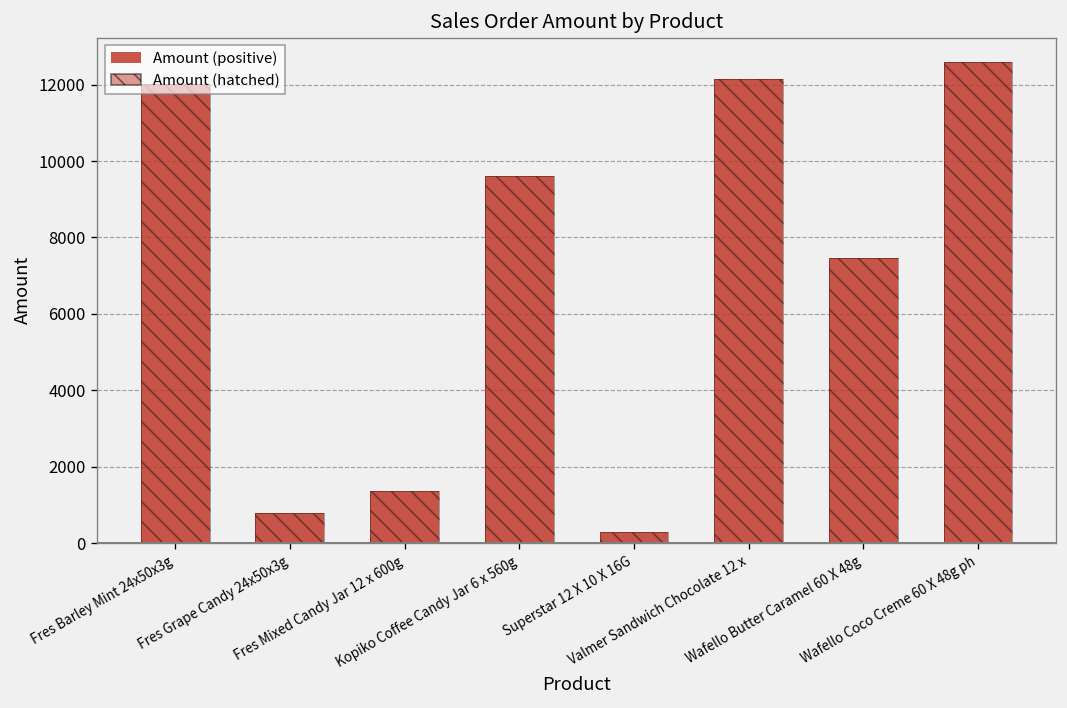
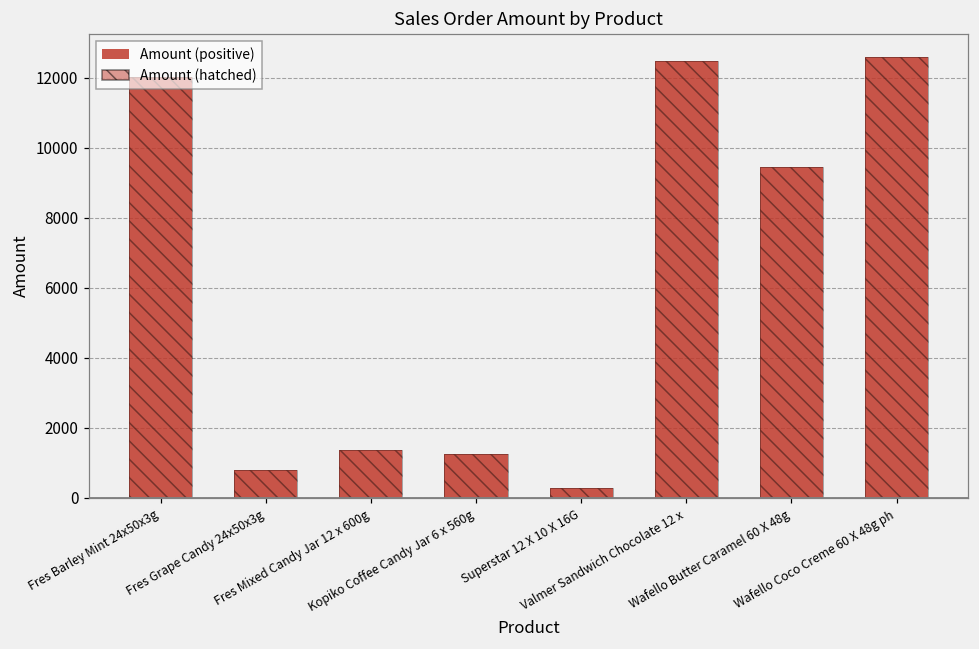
Kopiko Coffee Candy Jar 6 x 560g: 9600 -> 1300
Valmer Sandwich Chocolate 12 x: 12200 -> 12500
Wafello Butter Caramel 60 X 48g: 7500 -> 9500
